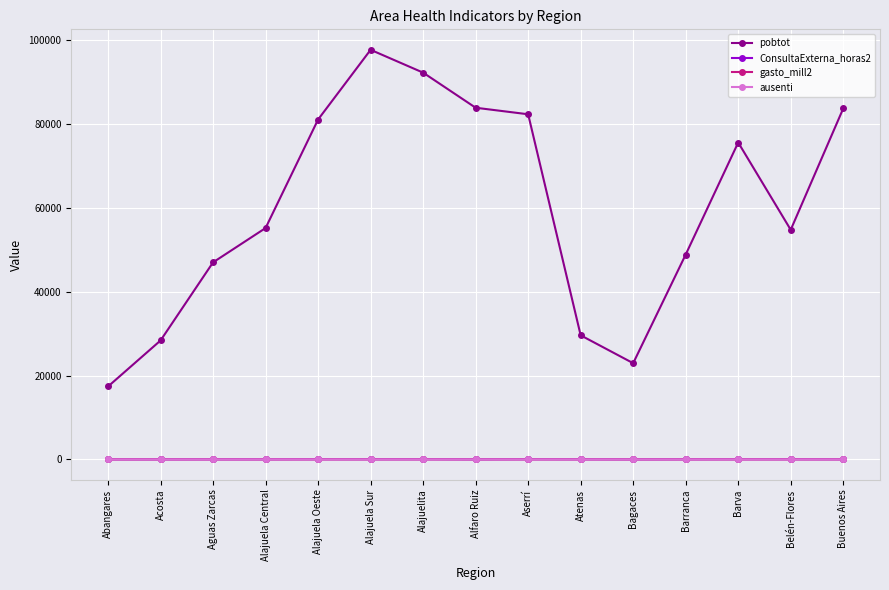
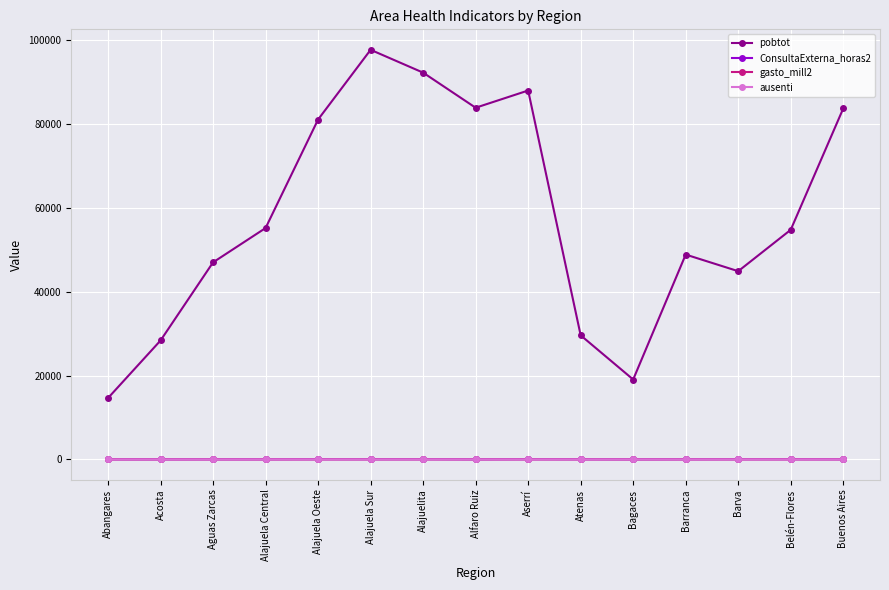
pobtot, Abangares: 17000 -> 15000
pobtot, Aserrí: 82000 -> 88000
pobtot, Bagaces: 23000 -> 19000
pobtot, Barva: 76000 -> 45000
